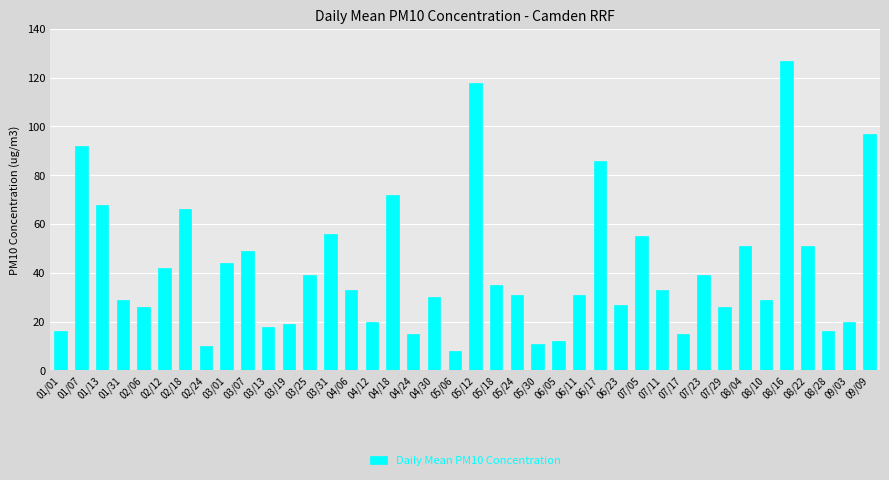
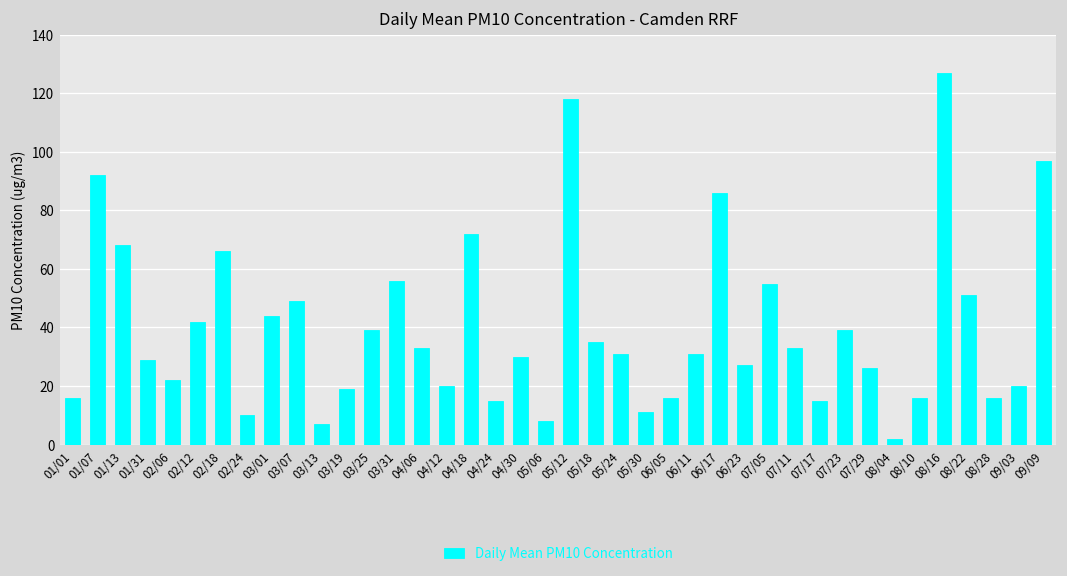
02/06: 26 -> 22
03/13: 18 -> 7
06/05: 12 -> 16
08/04: 51 -> 2
08/10: 29 -> 16
